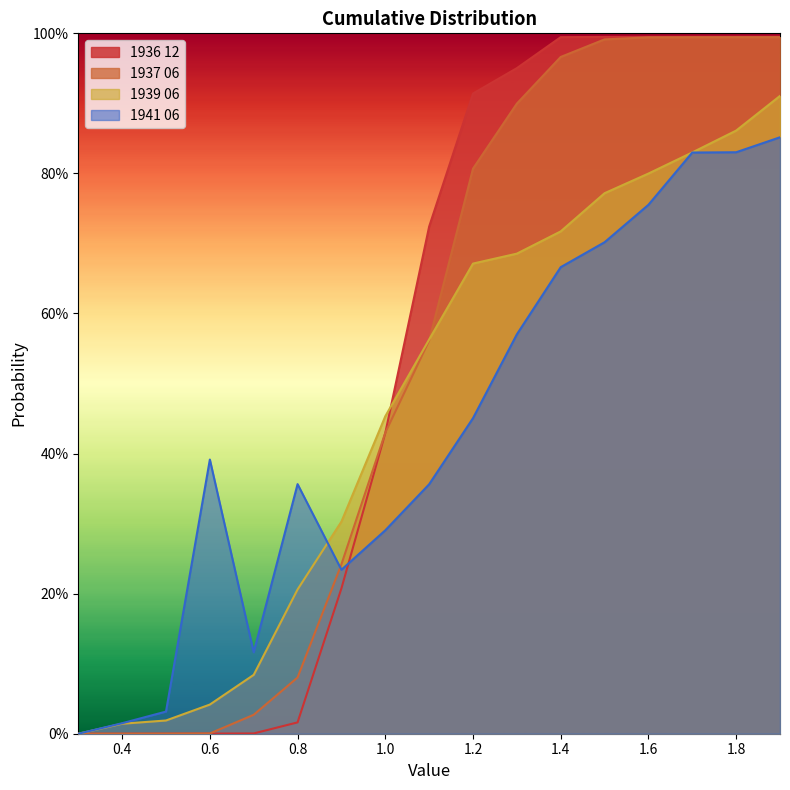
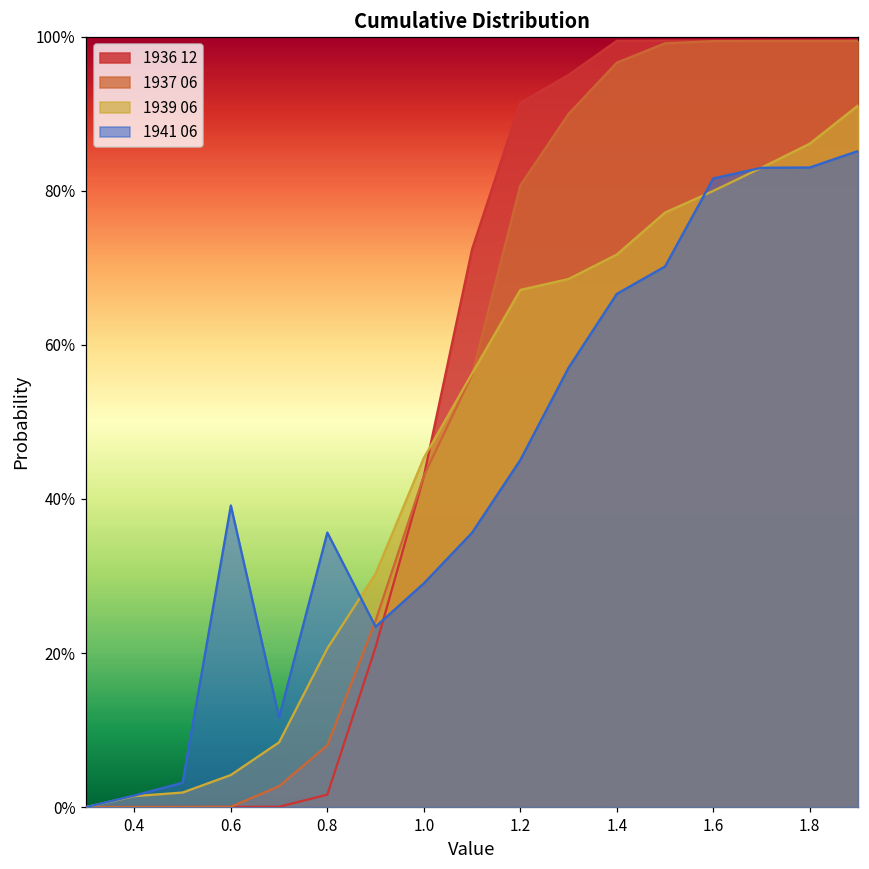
1941 06, 1.6: 76% -> 82%
